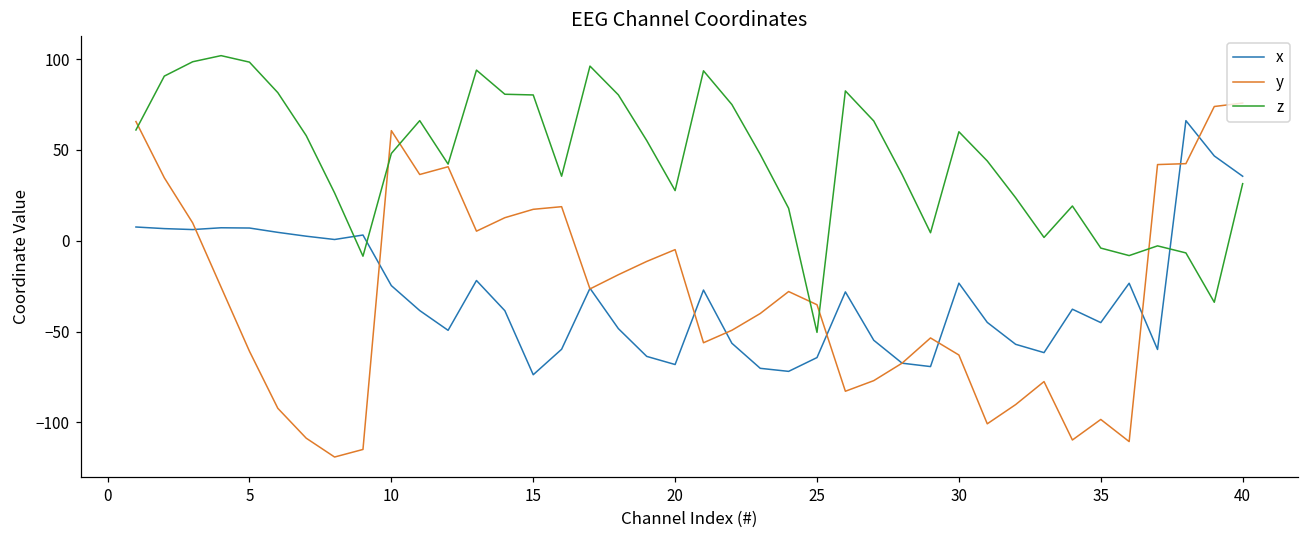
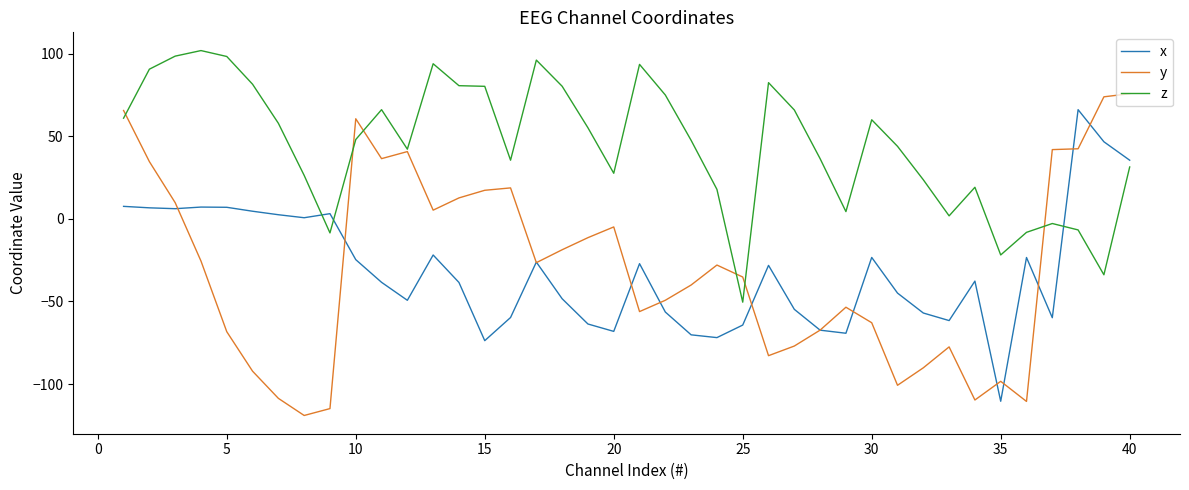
y, 5: -61 -> -68
x, 35: -45 -> -110
z, 35: -4 -> -22
